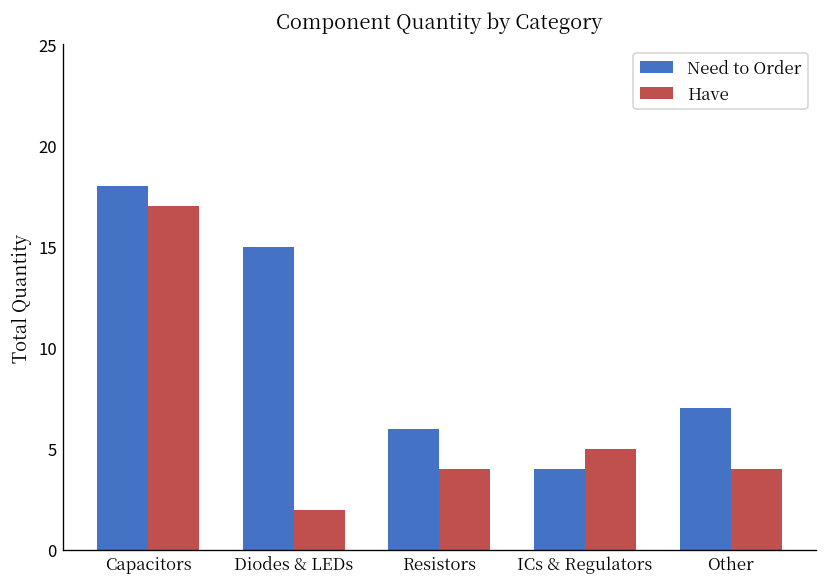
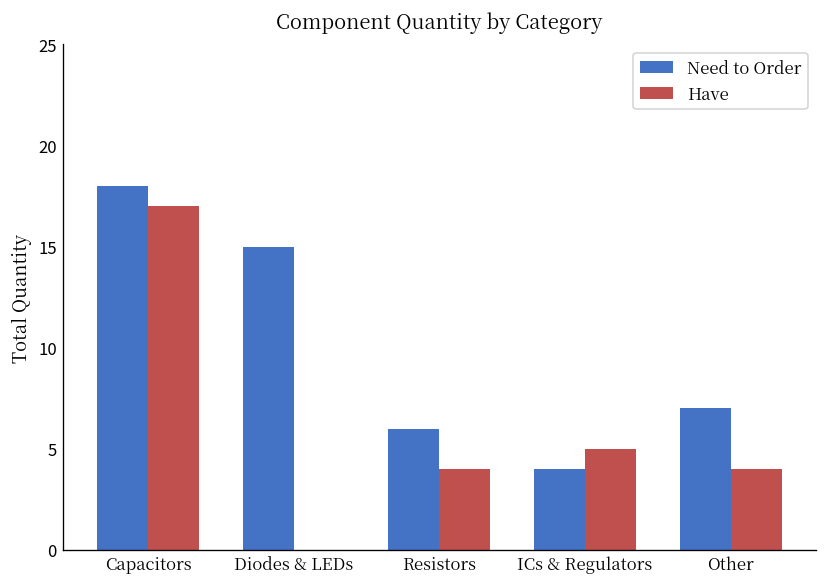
Have, Diodes & LEDs: 2 -> 0
